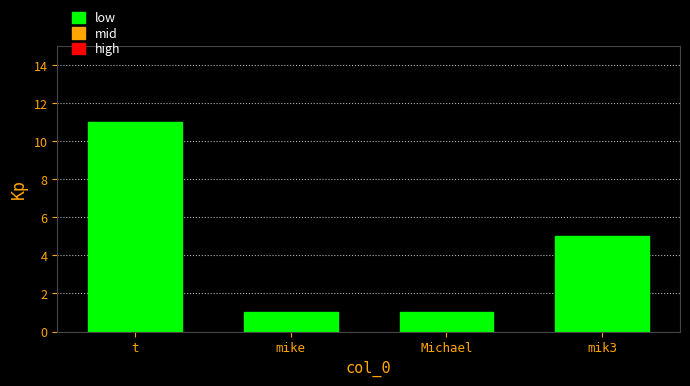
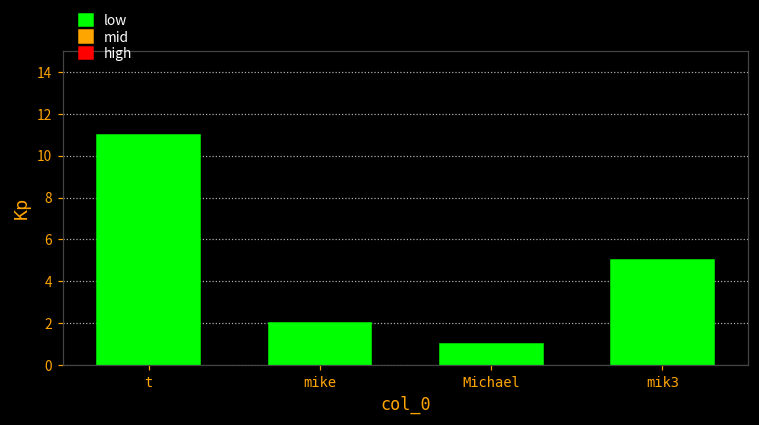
mike: 1 -> 2
